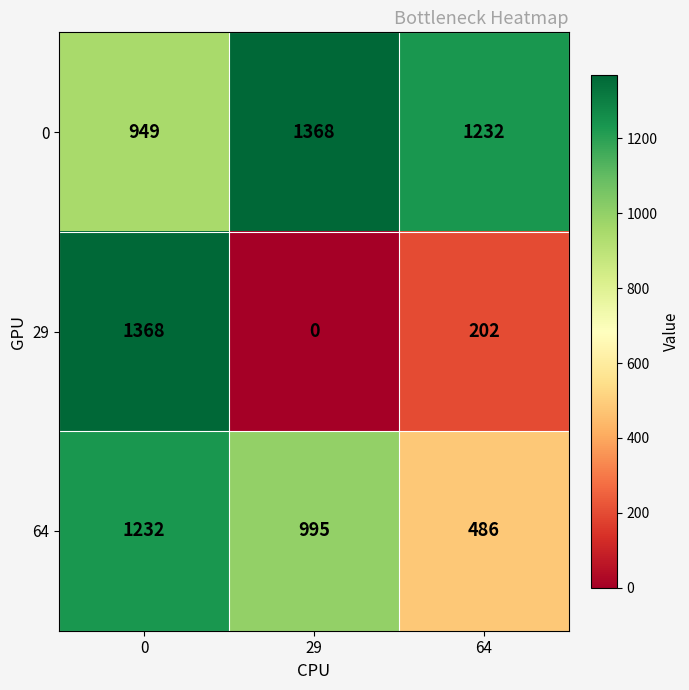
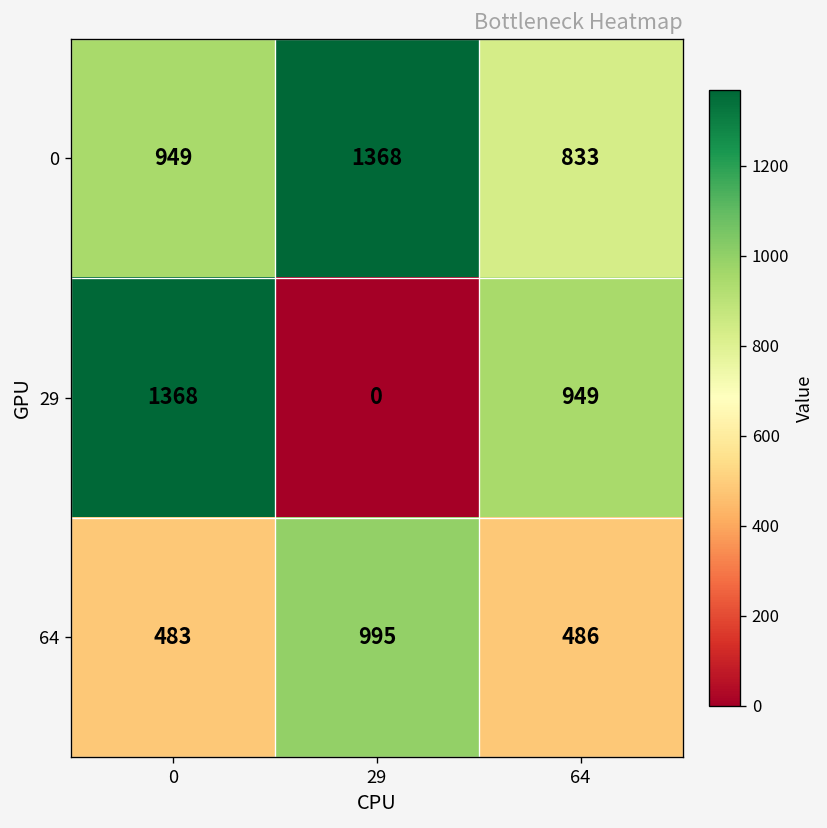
0, 64: 1232 -> 833
29, 64: 202 -> 949
64, 0: 1232 -> 483
